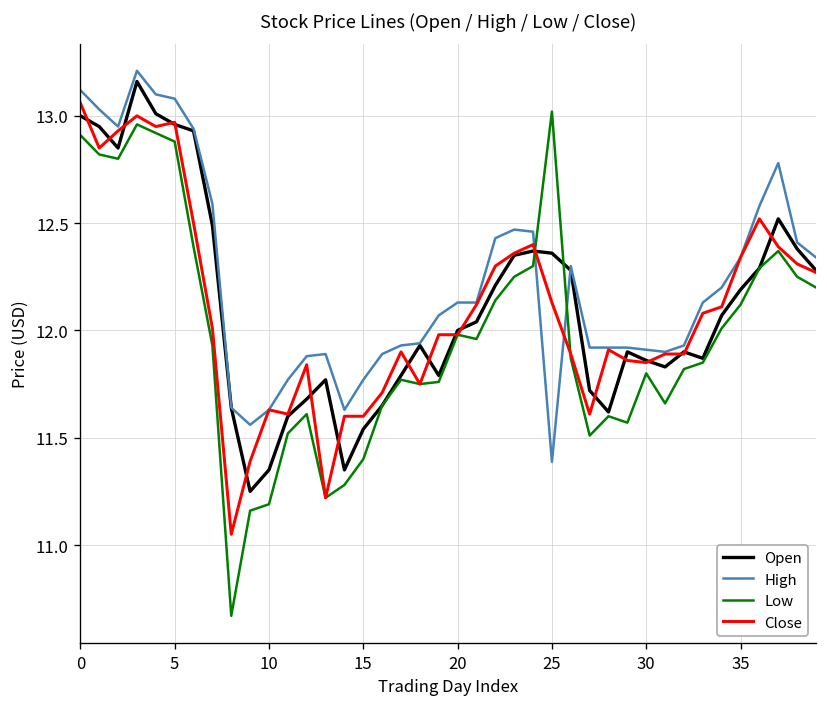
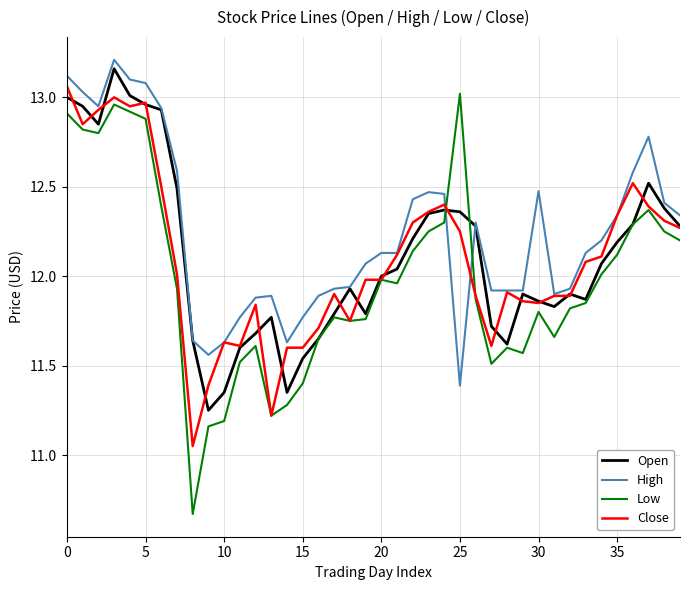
Close, 25: 12.13 -> 12.25
High, 30: 11.91 -> 12.48
